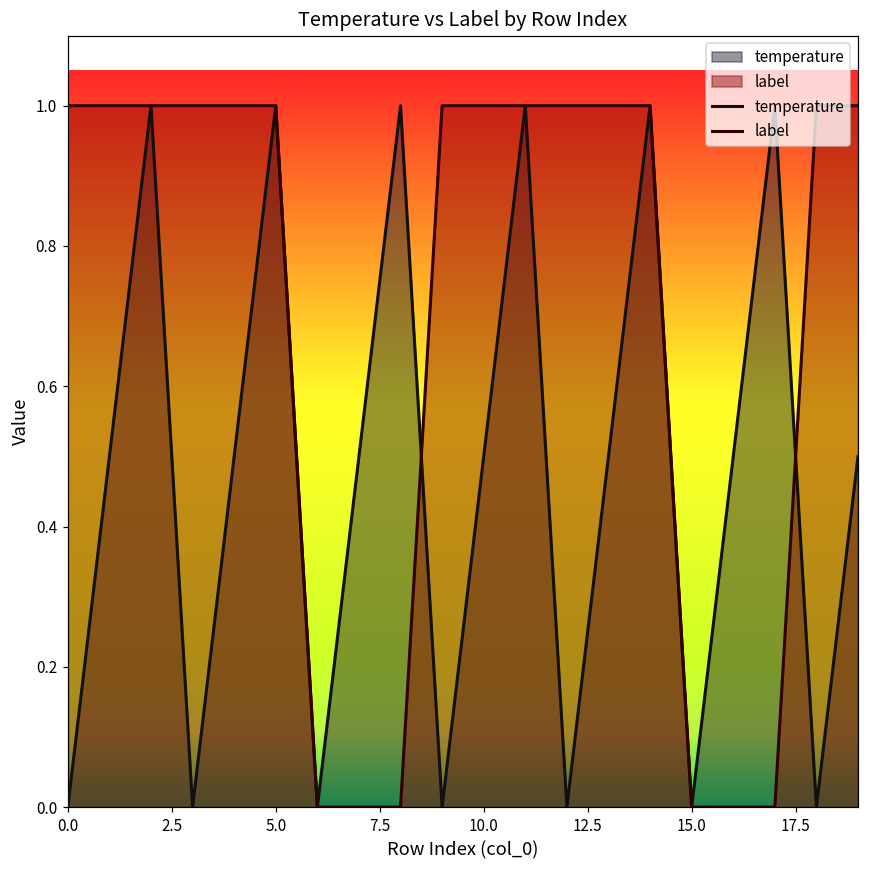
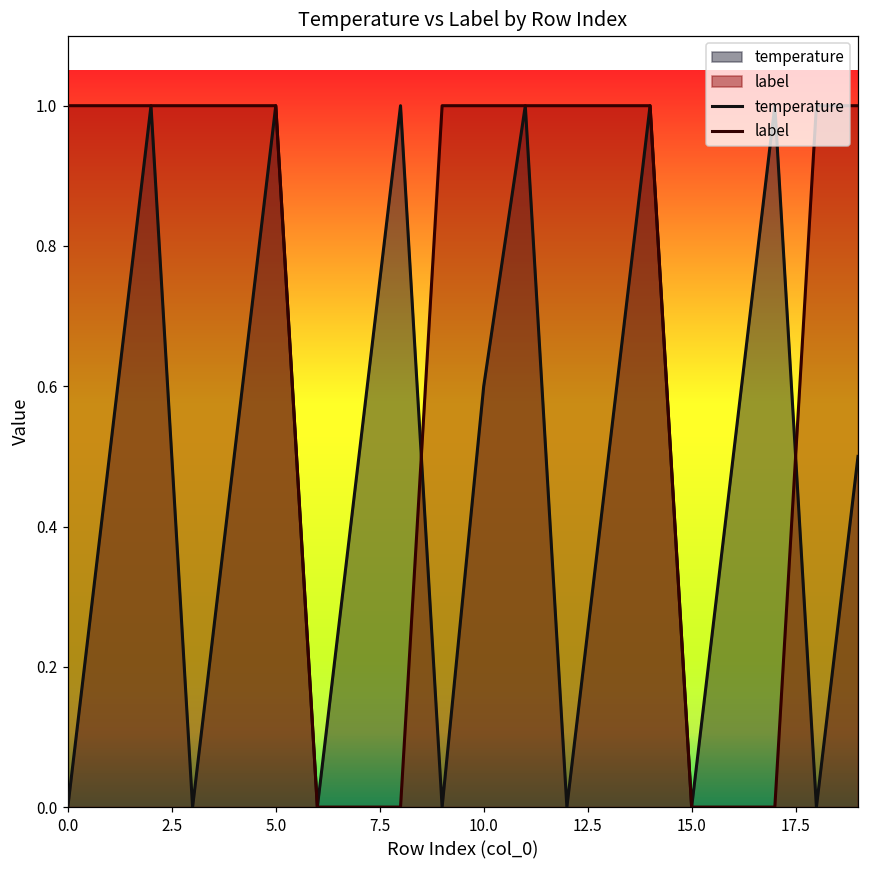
temperature, 10.0: 0.5 -> 0.6
